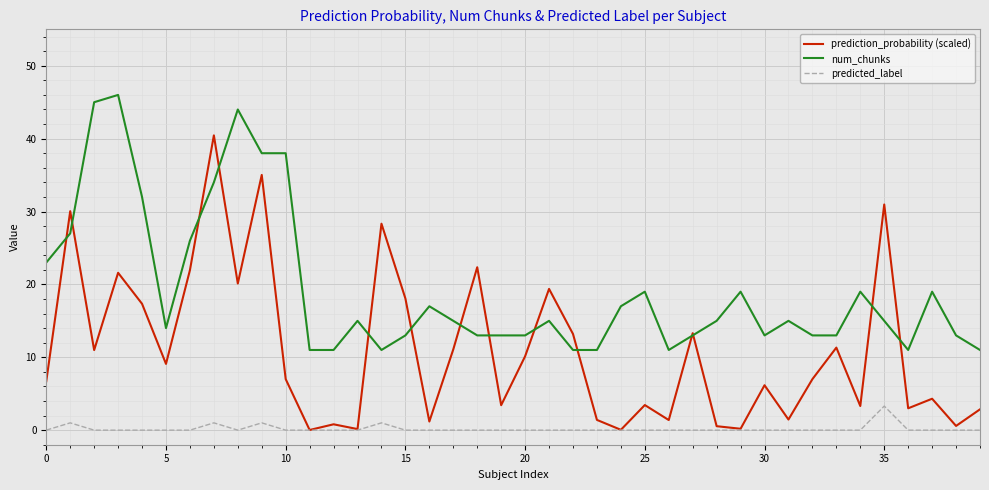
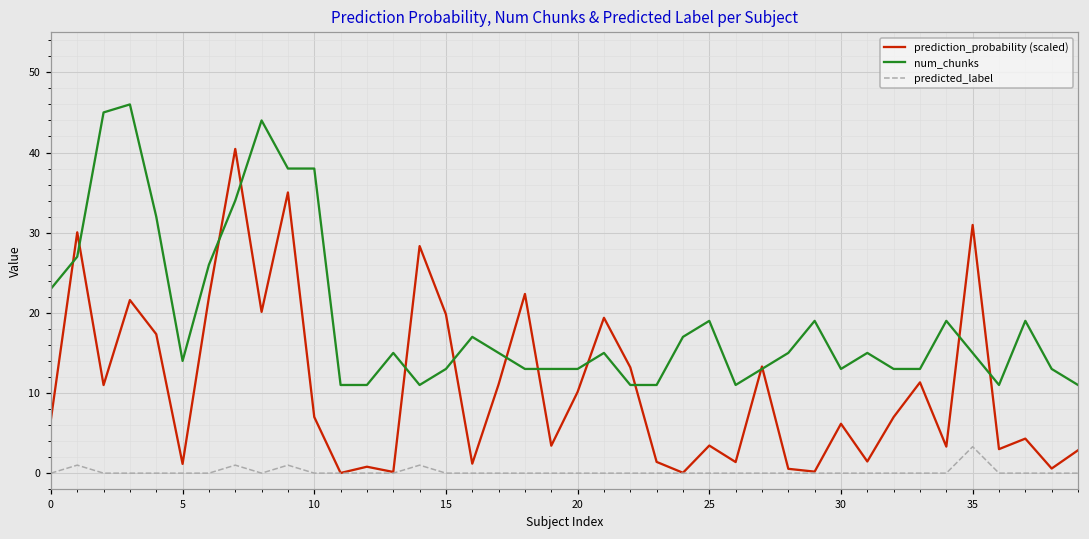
prediction_probability (scaled), 5: 9 -> 1
prediction_probability (scaled), 15: 18 -> 20
